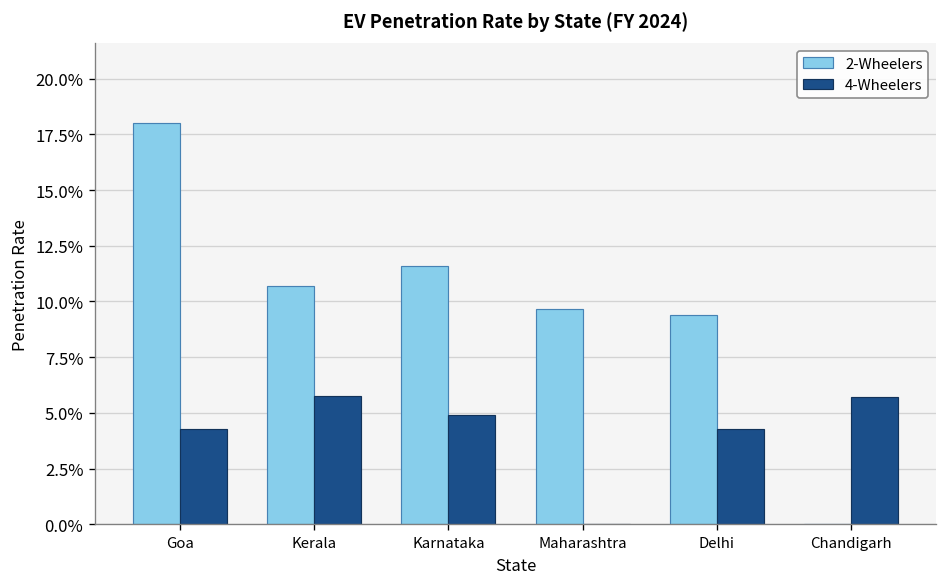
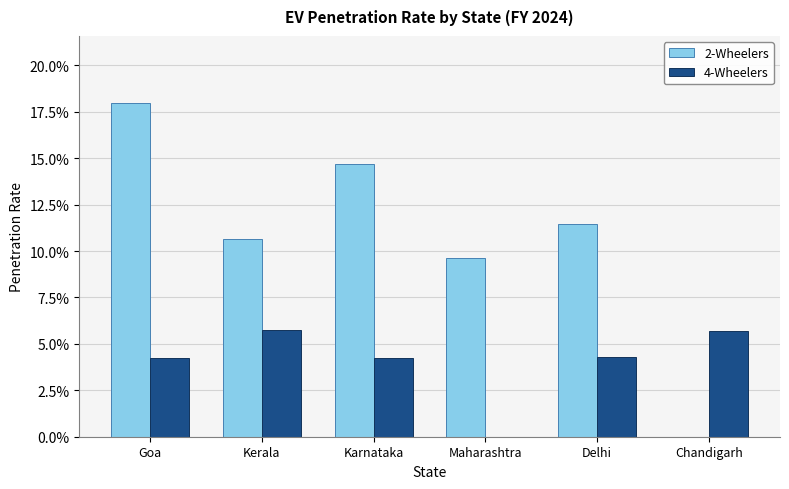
2-Wheelers, Karnataka: 11.6% -> 14.7%
4-Wheelers, Karnataka: 4.9% -> 4.3%
2-Wheelers, Delhi: 9.4% -> 11.4%
